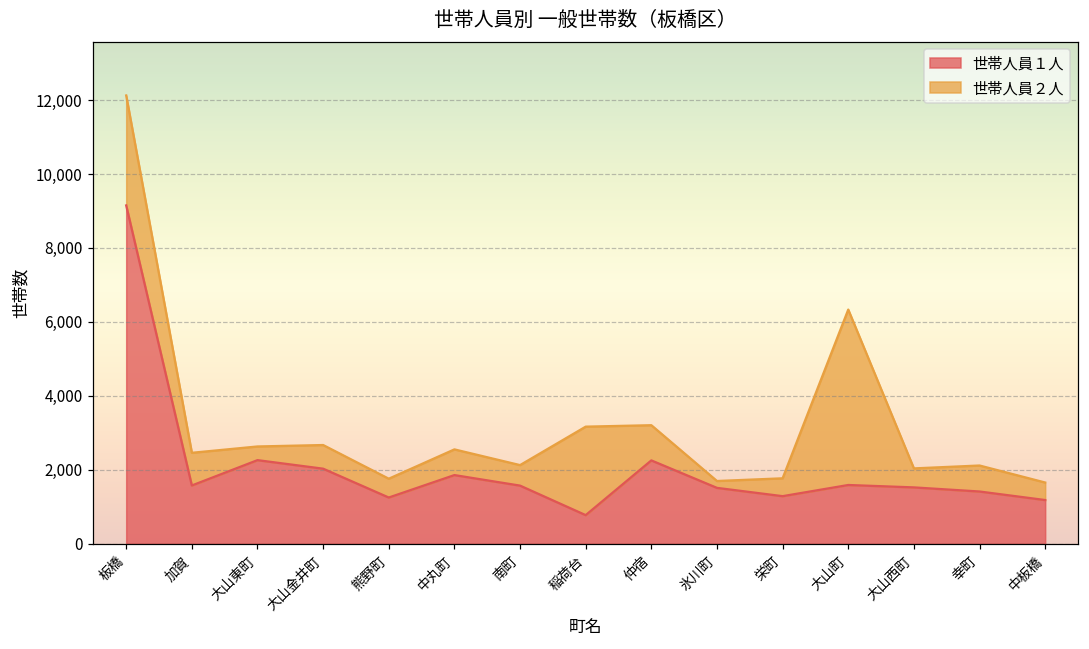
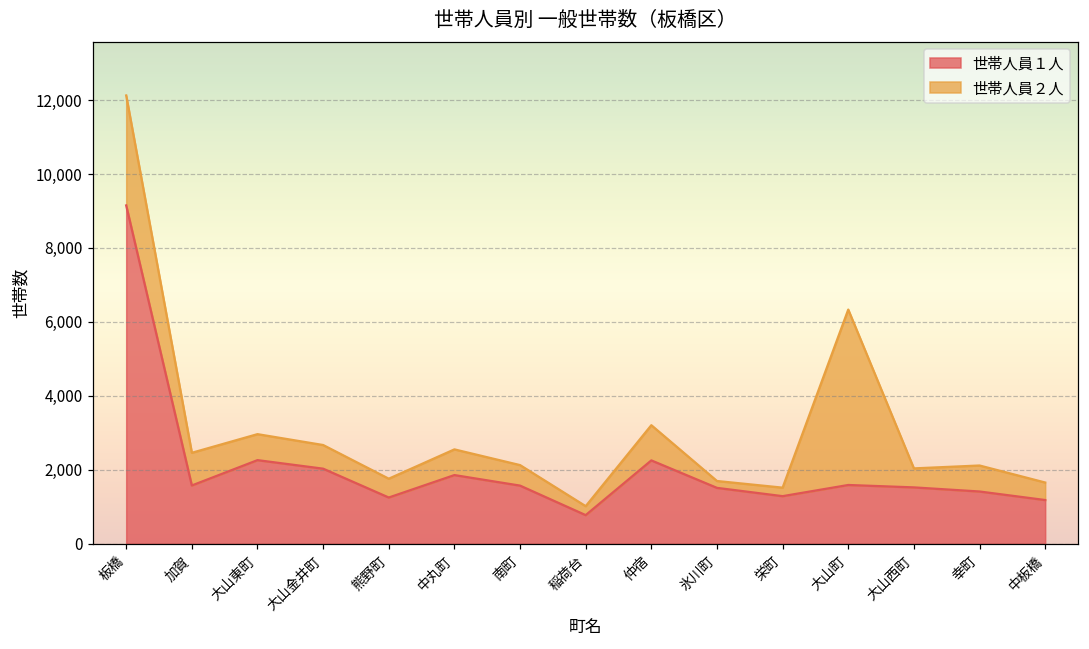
世帯人員２人, 大山東町: 400 -> 700
世帯人員２人, 稲荷台: 2,400 -> 200
世帯人員２人, 栄町: 500 -> 200
